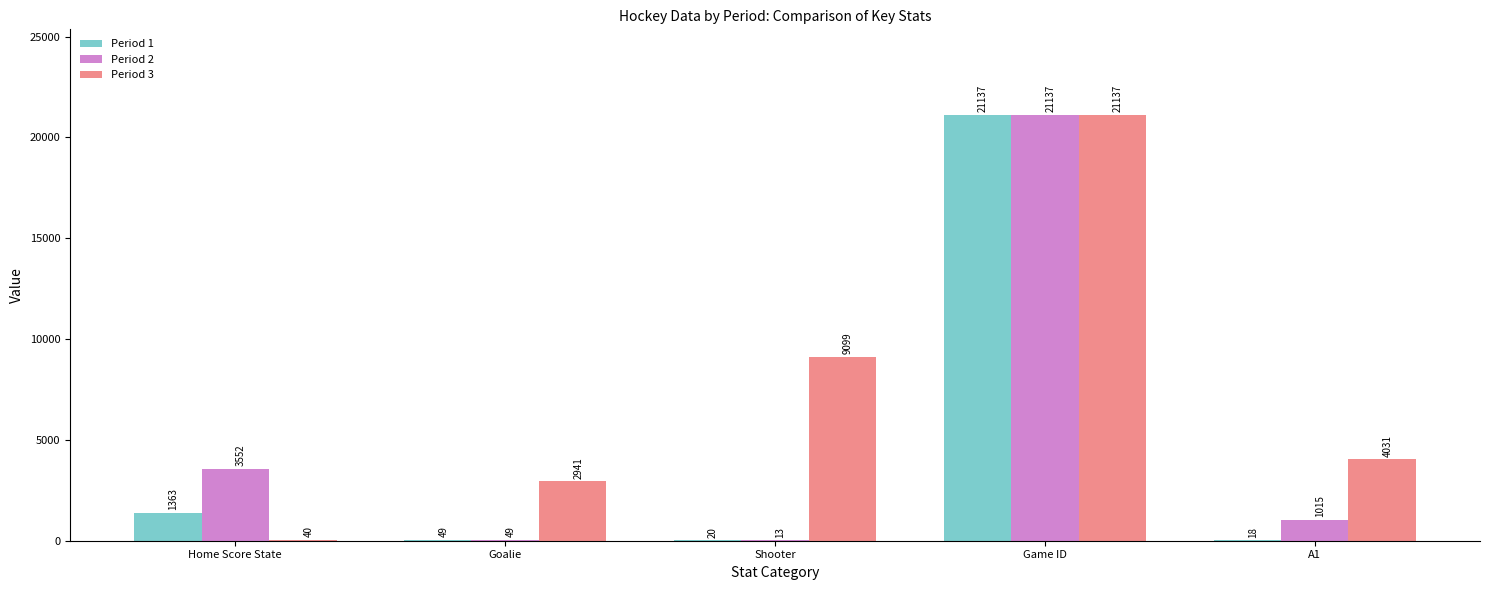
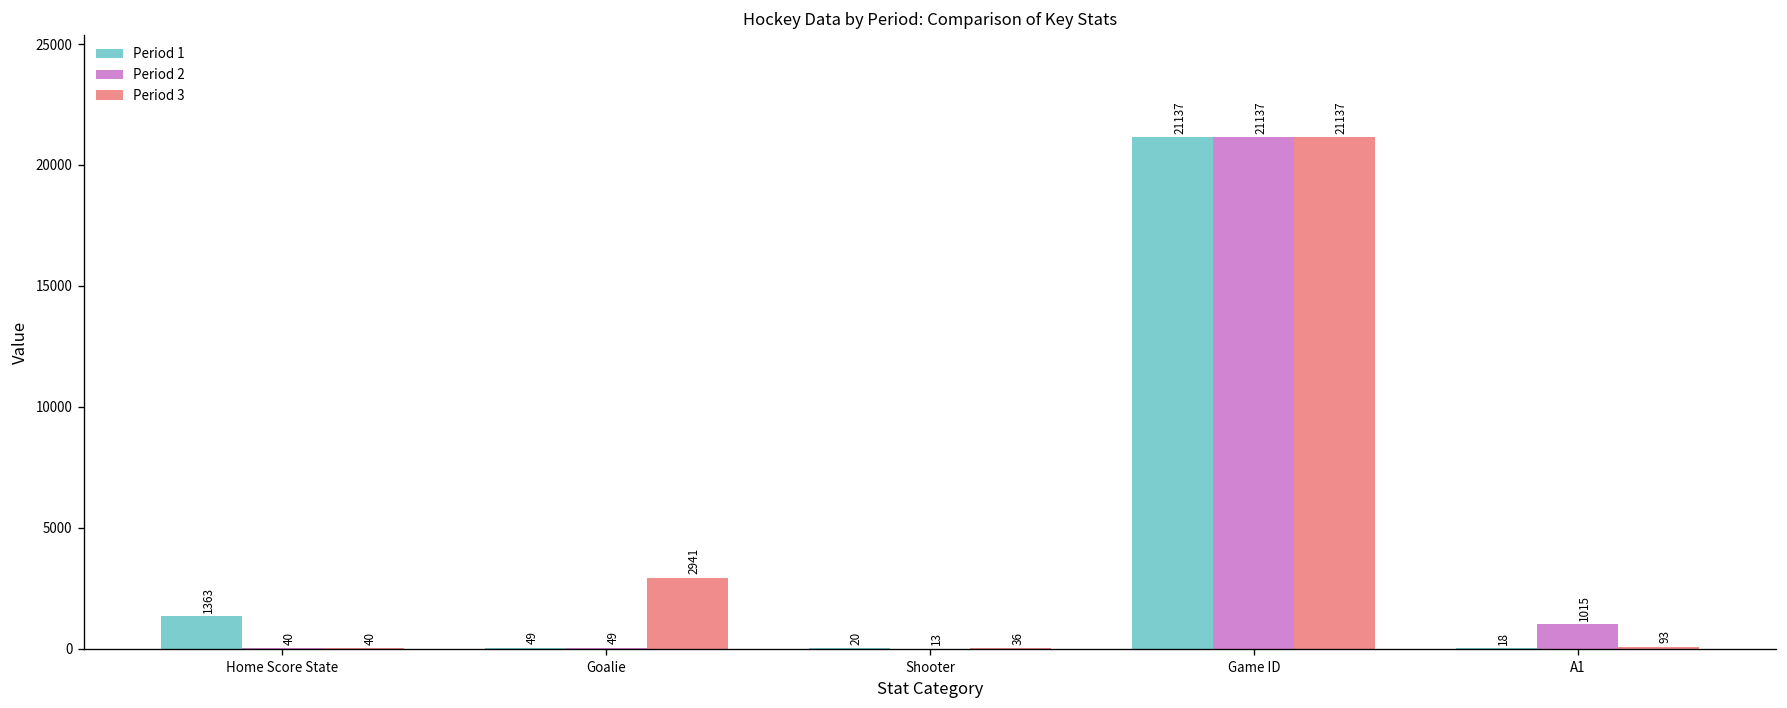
Period 2, Home Score State: 3552 -> 40
Period 3, Shooter: 9099 -> 36
Period 3, A1: 4031 -> 93
